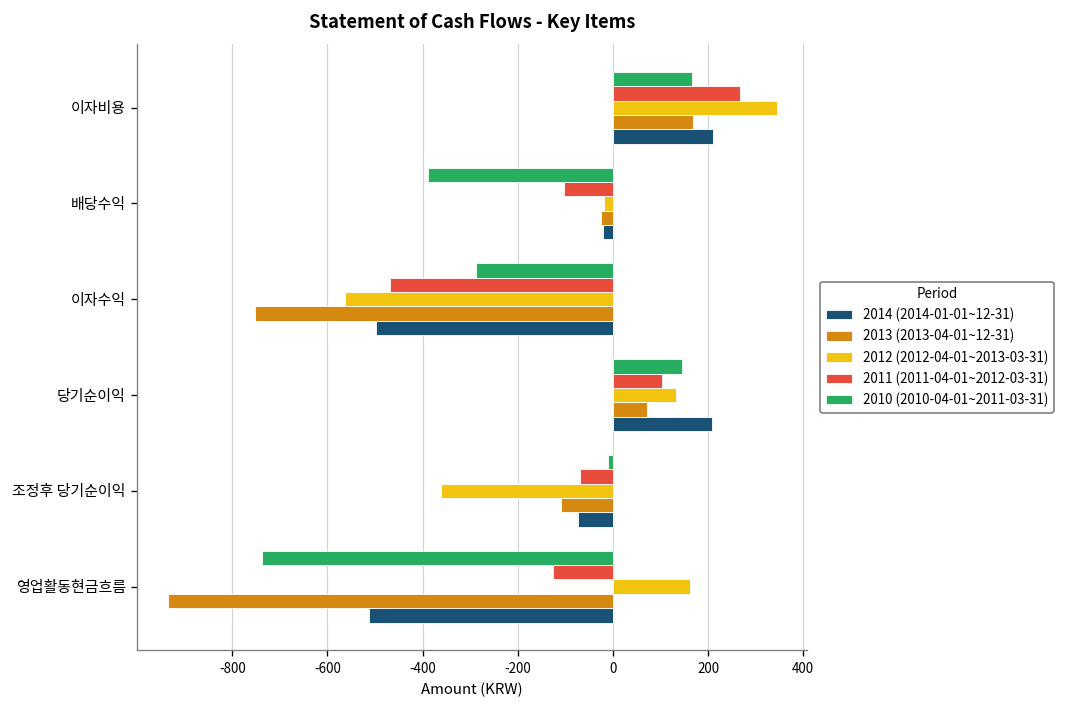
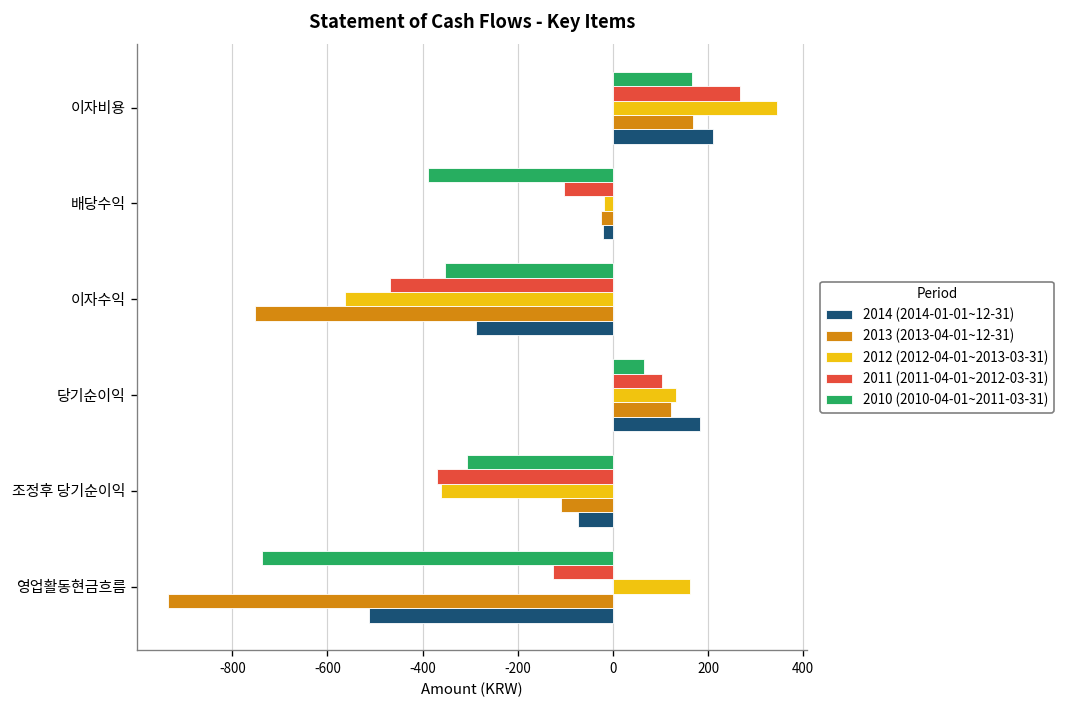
2010 (2010-04-01~2011-03-31), 이자수익: -290 -> -350
2014 (2014-01-01~12-31), 이자수익: -500 -> -290
2010 (2010-04-01~2011-03-31), 당기순이익: 140 -> 70
2013 (2013-04-01~12-31), 당기순이익: 70 -> 120
2014 (2014-01-01~12-31), 당기순이익: 210 -> 180
2010 (2010-04-01~2011-03-31), 조정후 당기순이익: -10 -> -310
2011 (2011-04-01~2012-03-31), 조정후 당기순이익: -70 -> -370
